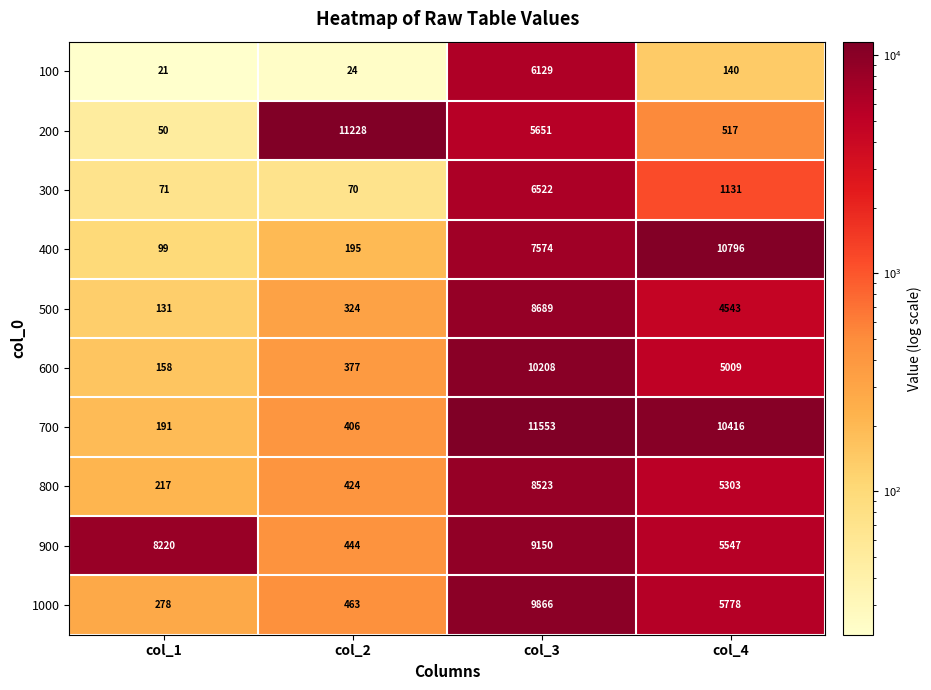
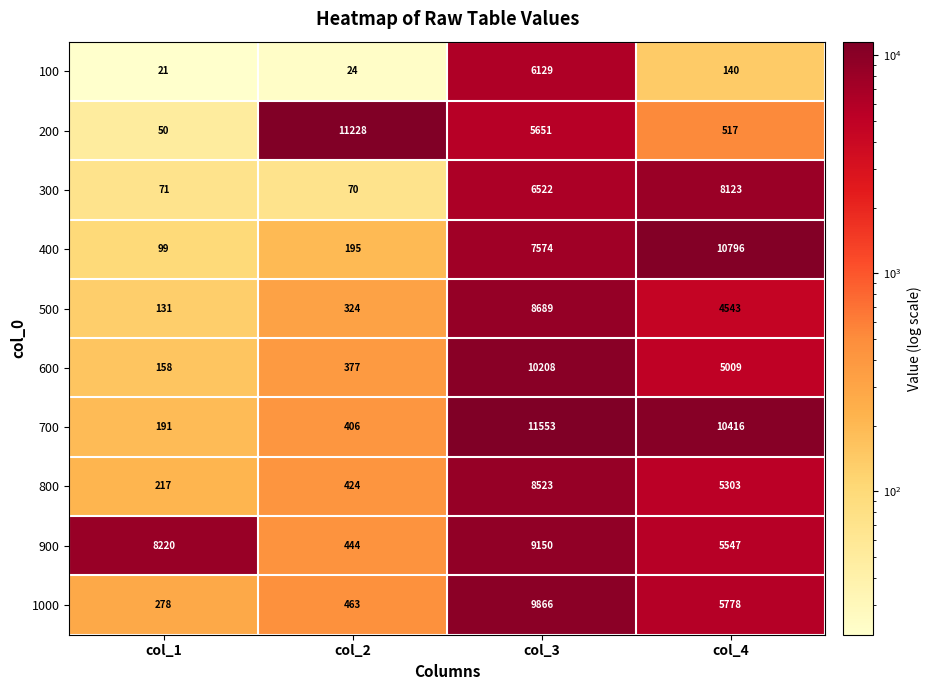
300, col_4: 1131 -> 8123
